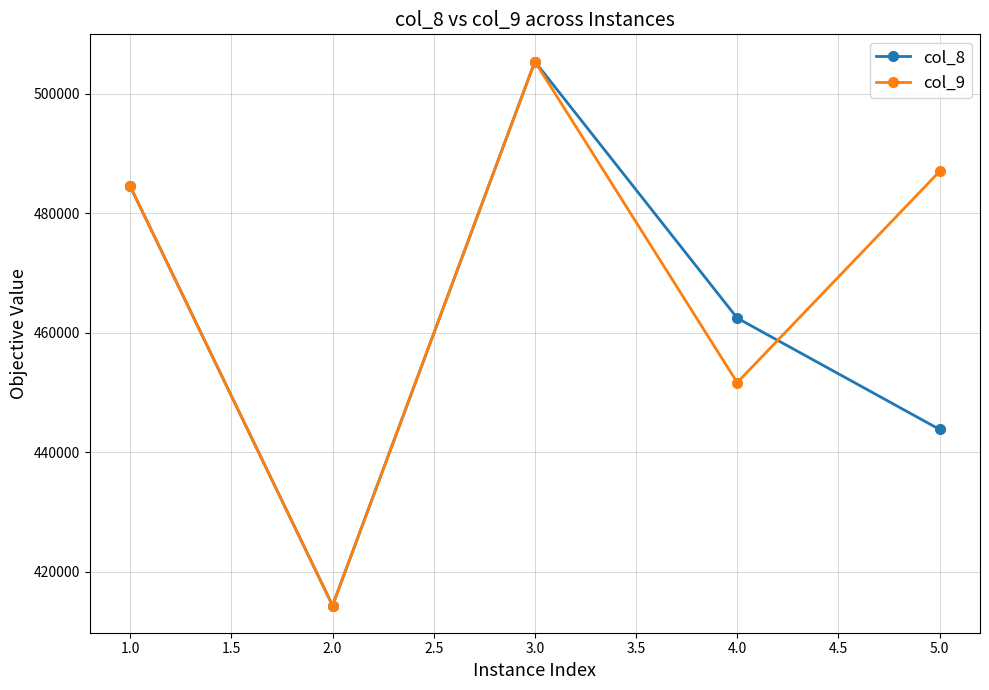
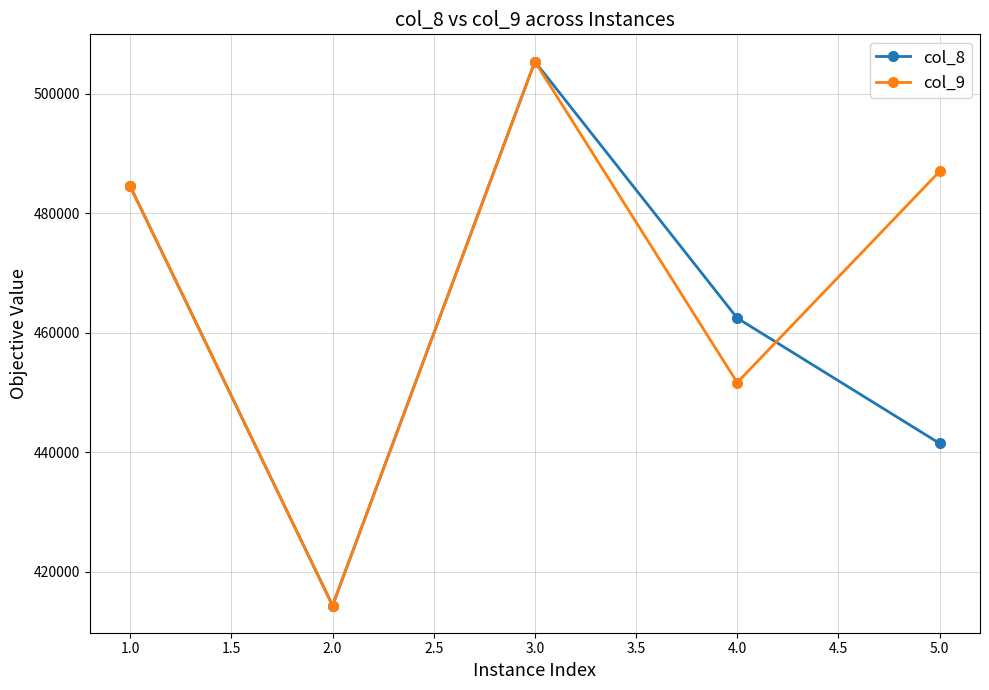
col_8, 5.0: 444000 -> 442000
